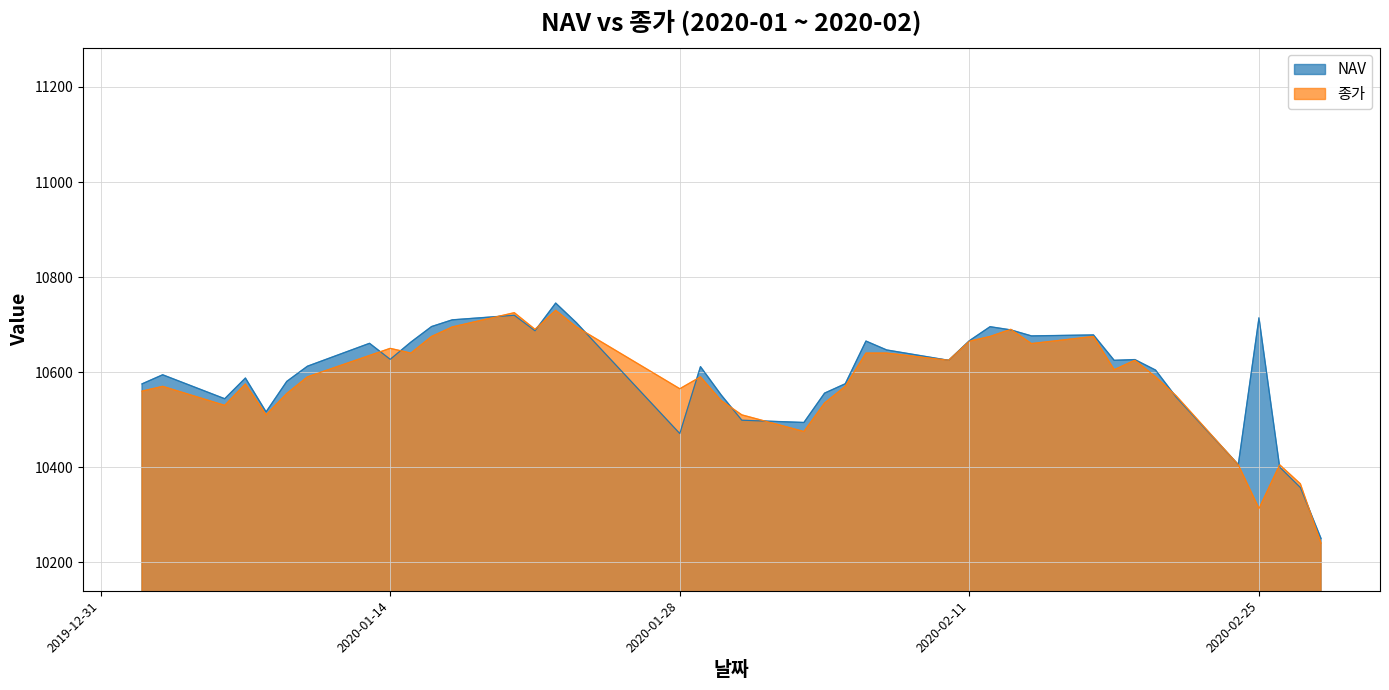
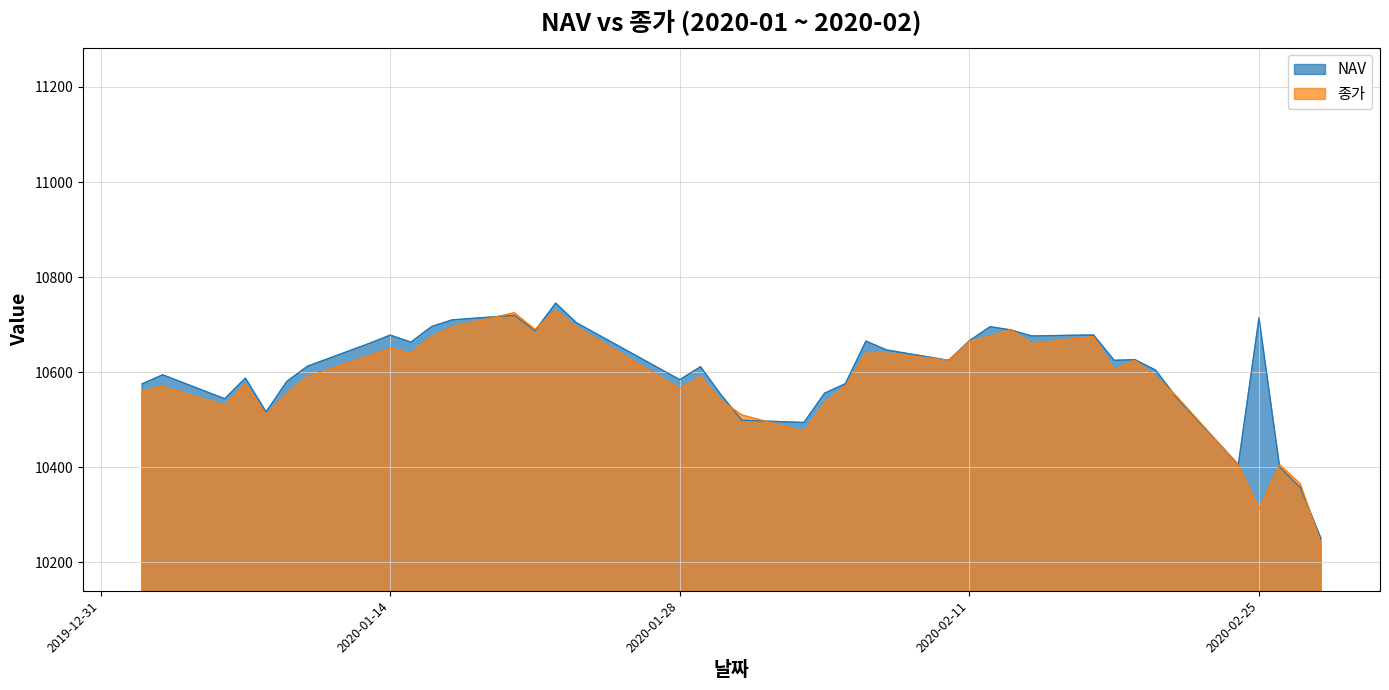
NAV, 2020-01-14: 10630 -> 10680
NAV, 2020-01-28: 10470 -> 10580
